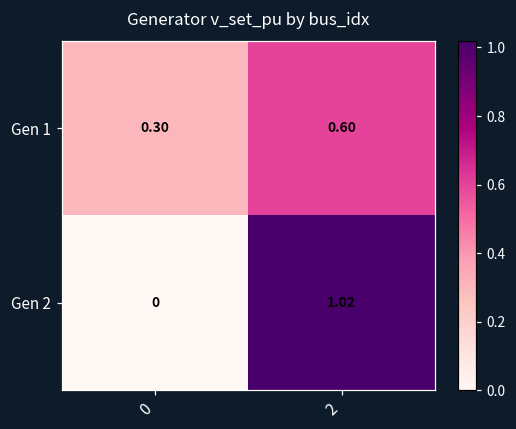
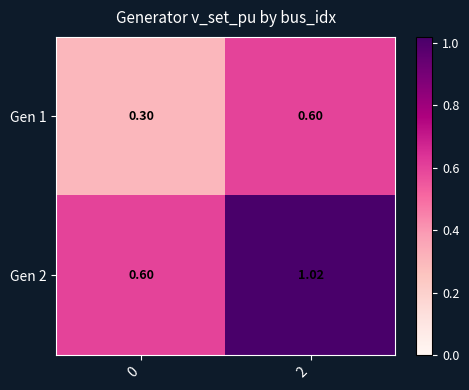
Gen 2, 0: 0 -> 0.60
